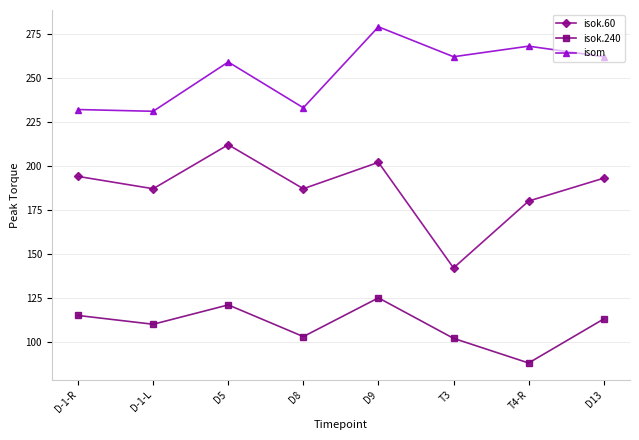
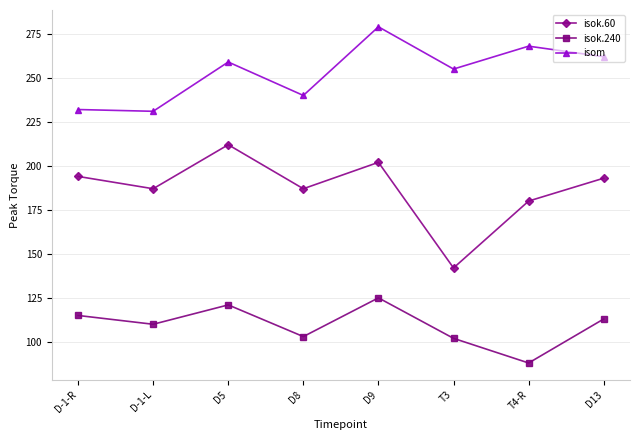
isom, D8: 233 -> 240
isom, T3: 262 -> 255
